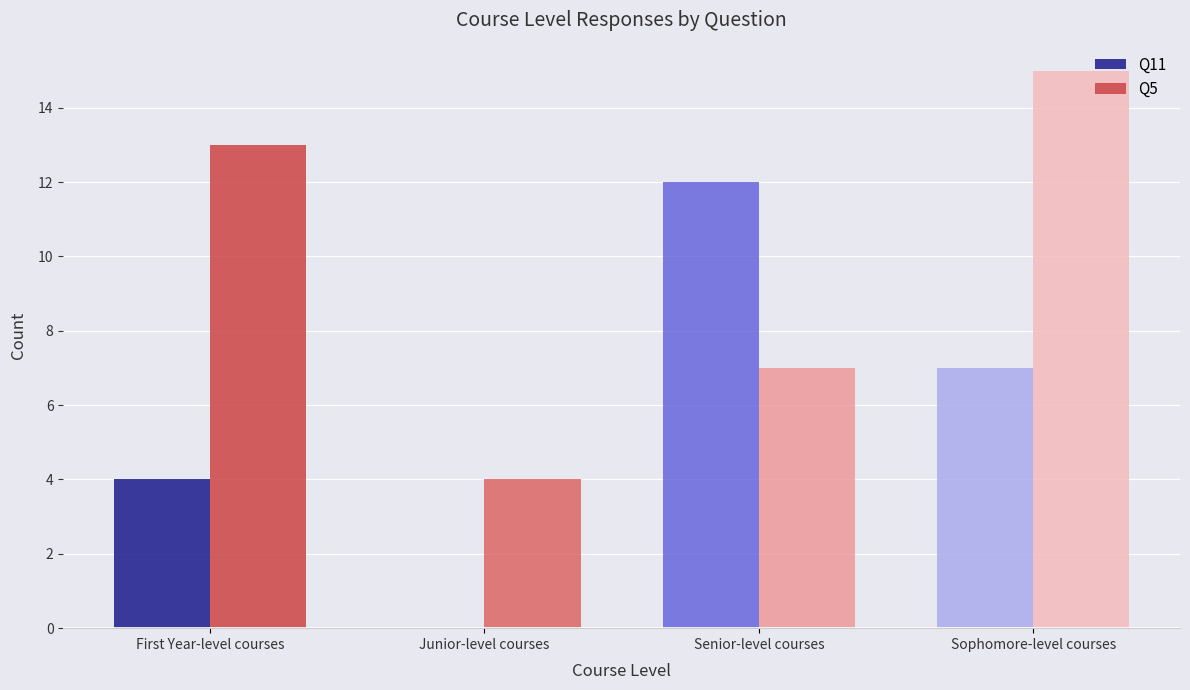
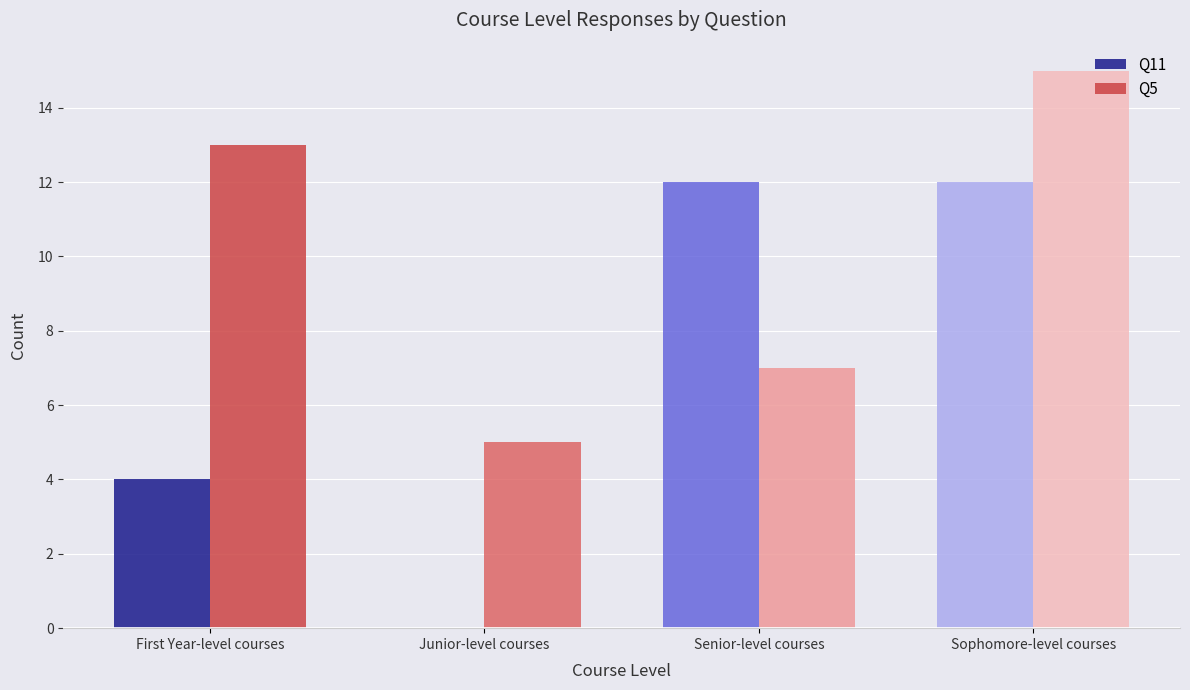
Q5, Junior-level courses: 4 -> 5
Q11, Sophomore-level courses: 7 -> 12
